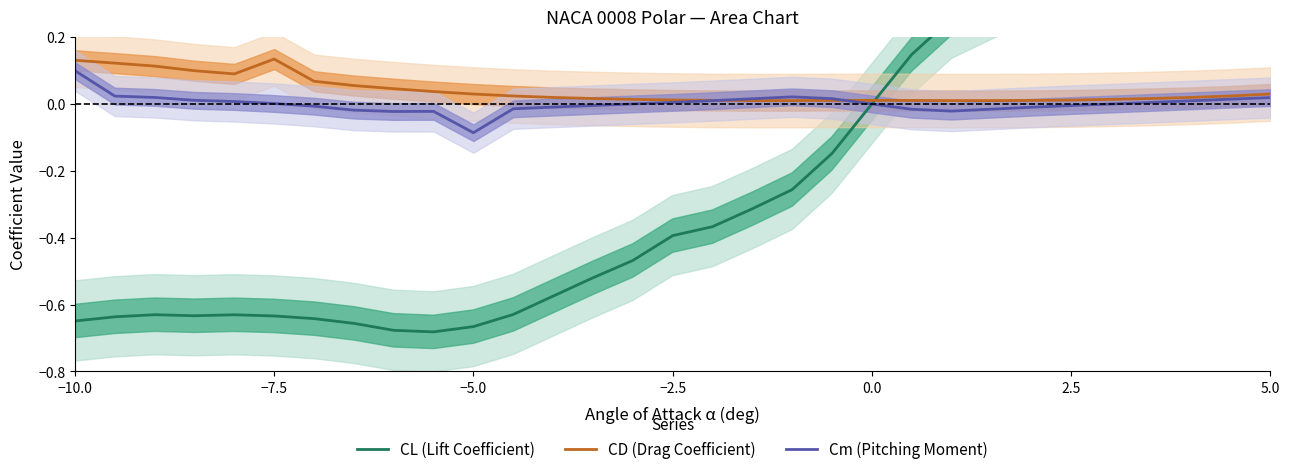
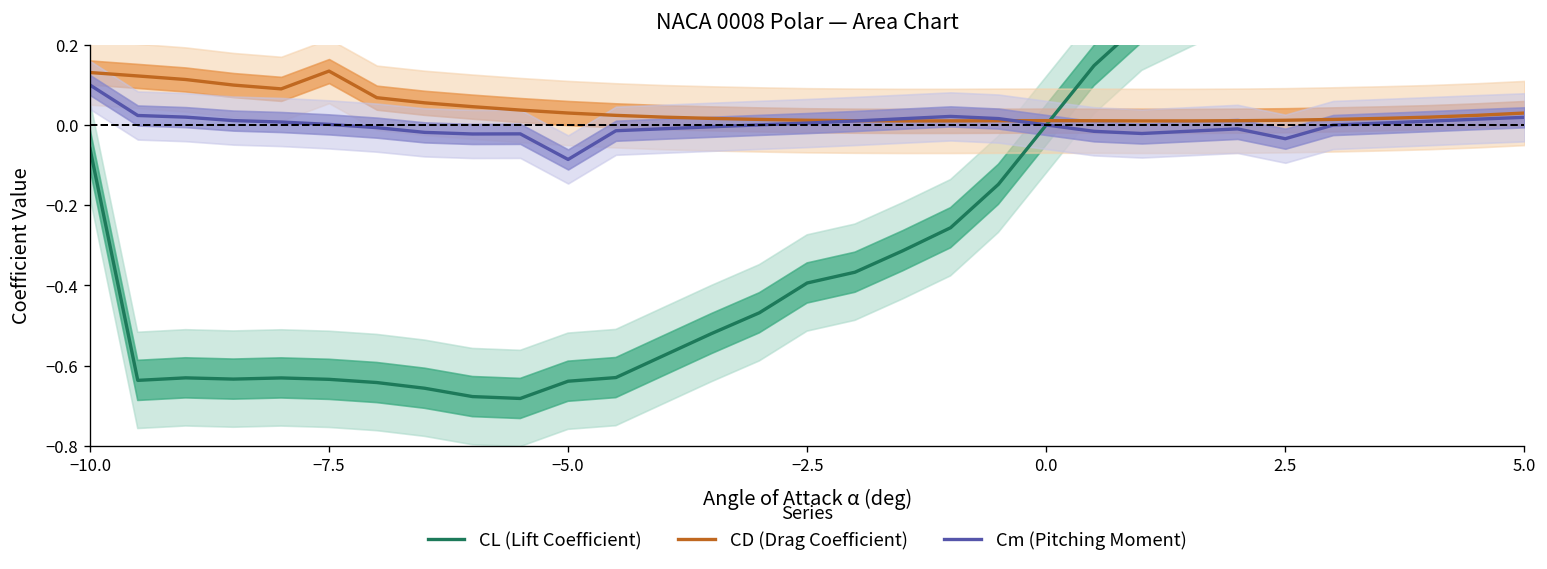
CL (Lift Coefficient), −10.0: -0.65 -> -0.06
CL (Lift Coefficient), −5.0: -0.67 -> -0.64
Cm (Pitching Moment), 2.5: 0.00 -> -0.03
